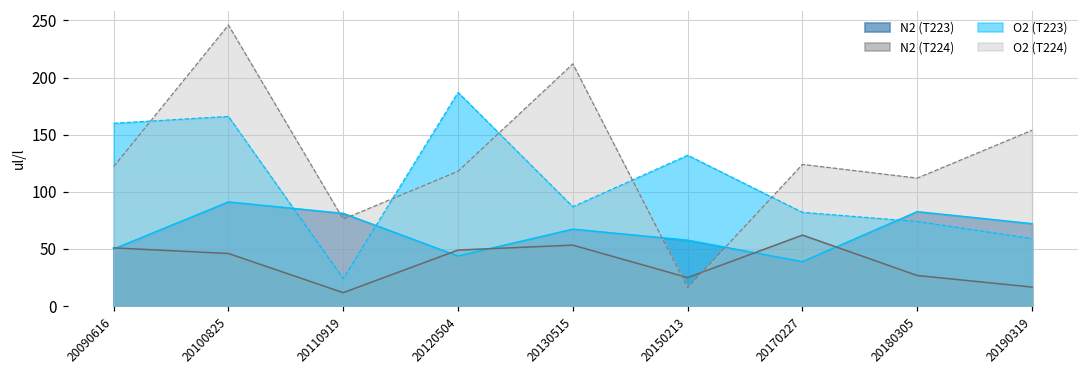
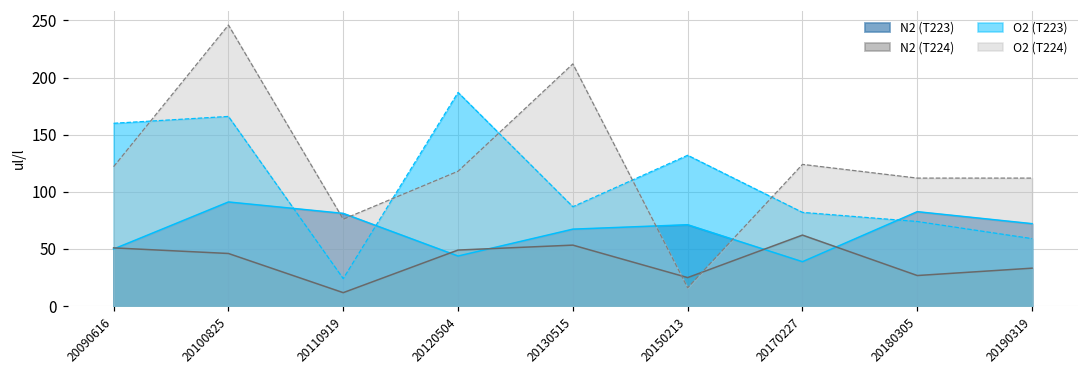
N2 (T223), 20150213: 58 -> 71
N2 (T224), 20190319: 17 -> 33
O2 (T224), 20190319: 154 -> 112
